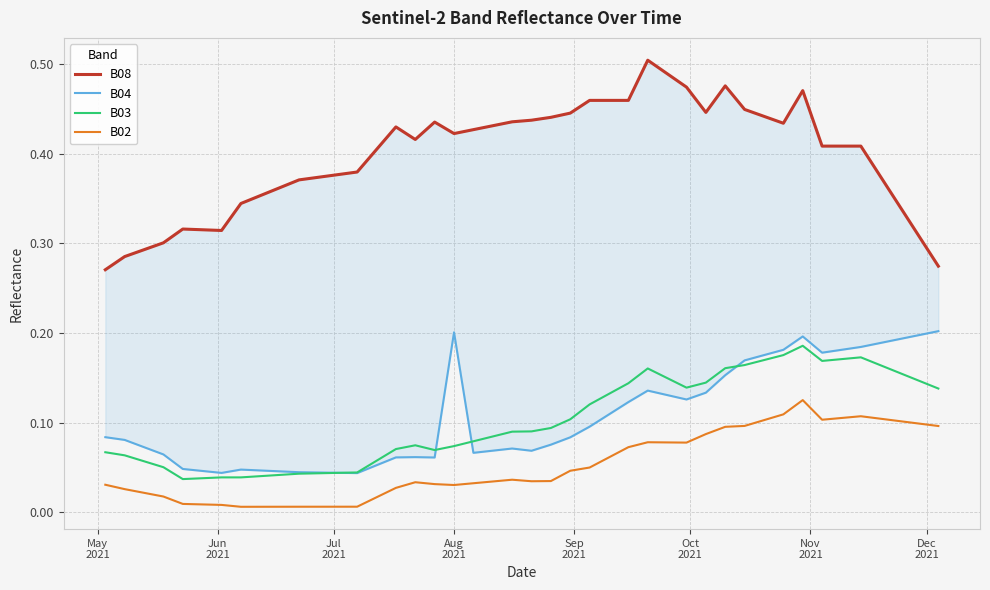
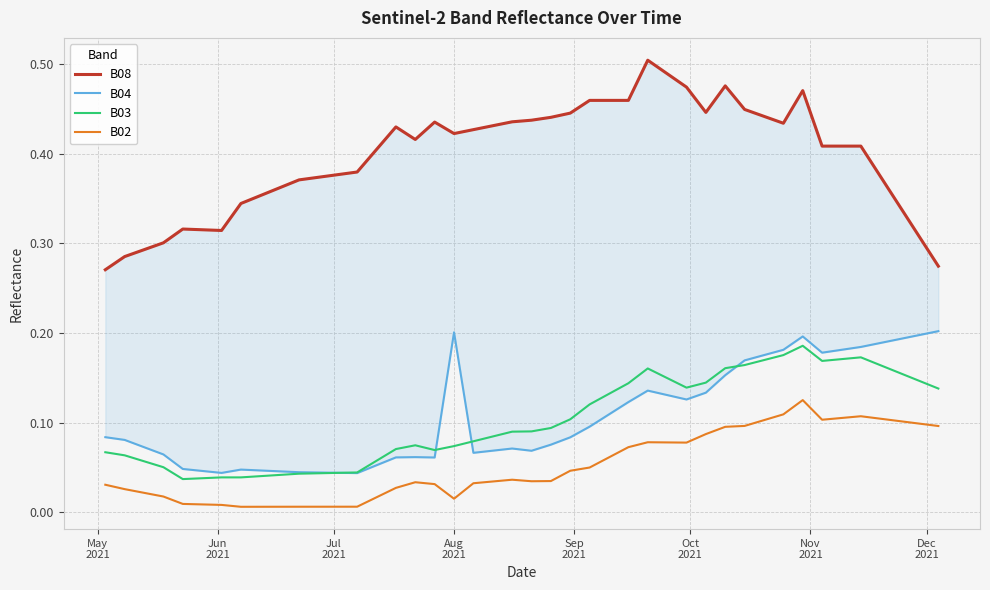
B02, Aug 2021: 0.03 -> 0.02
